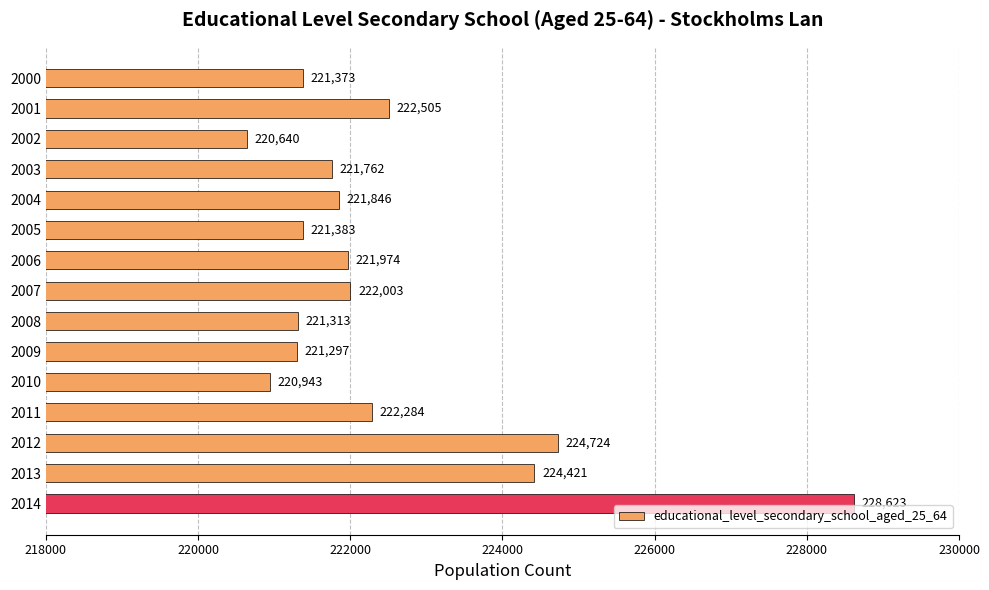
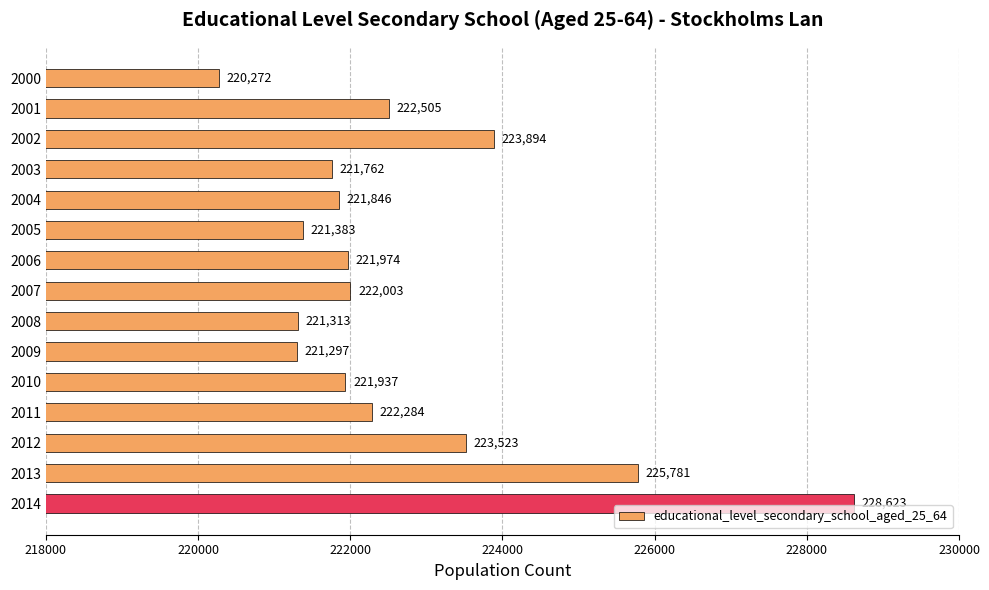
2000: 221,373 -> 220,272
2002: 220,640 -> 223,894
2010: 220,943 -> 221,937
2012: 224,724 -> 223,523
2013: 224,421 -> 225,781
